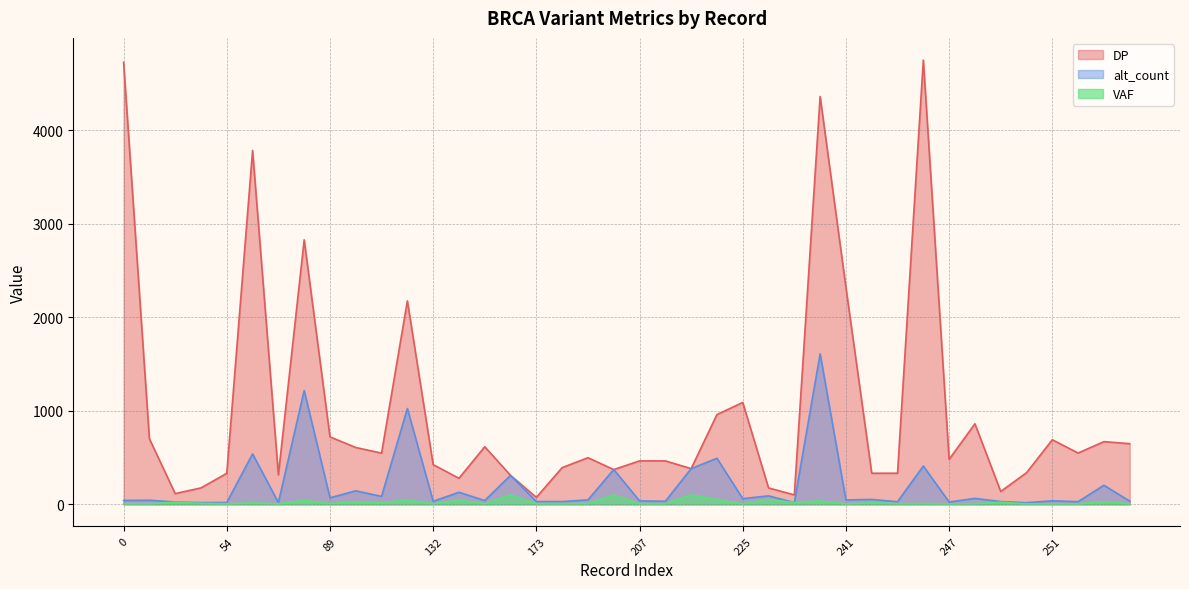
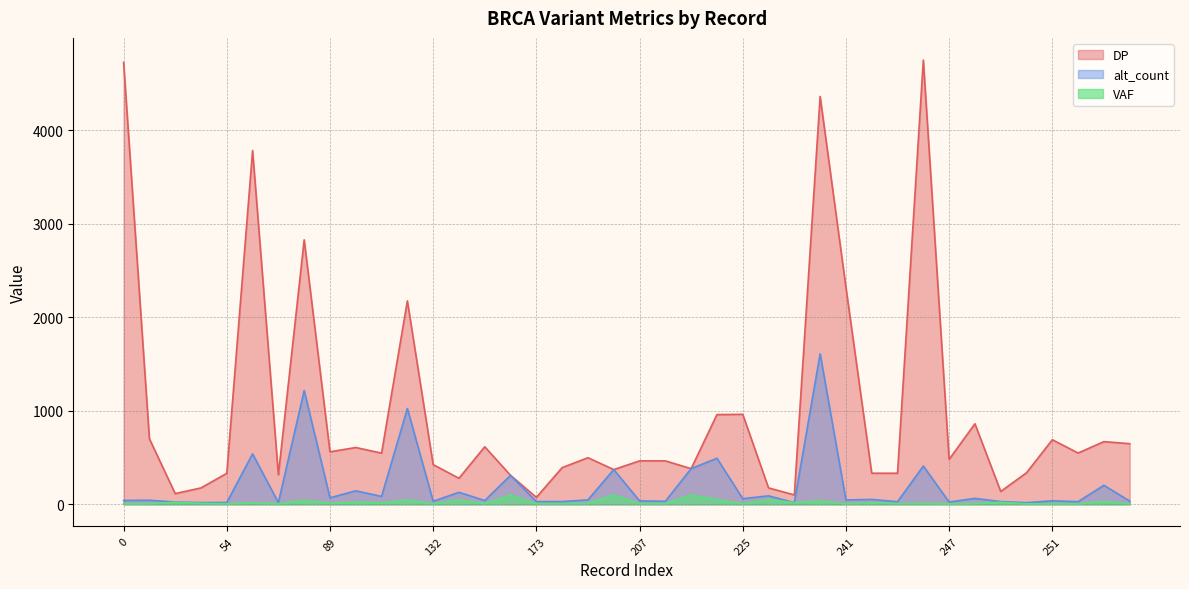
DP, 89: 700 -> 600
DP, 225: 1100 -> 1000
